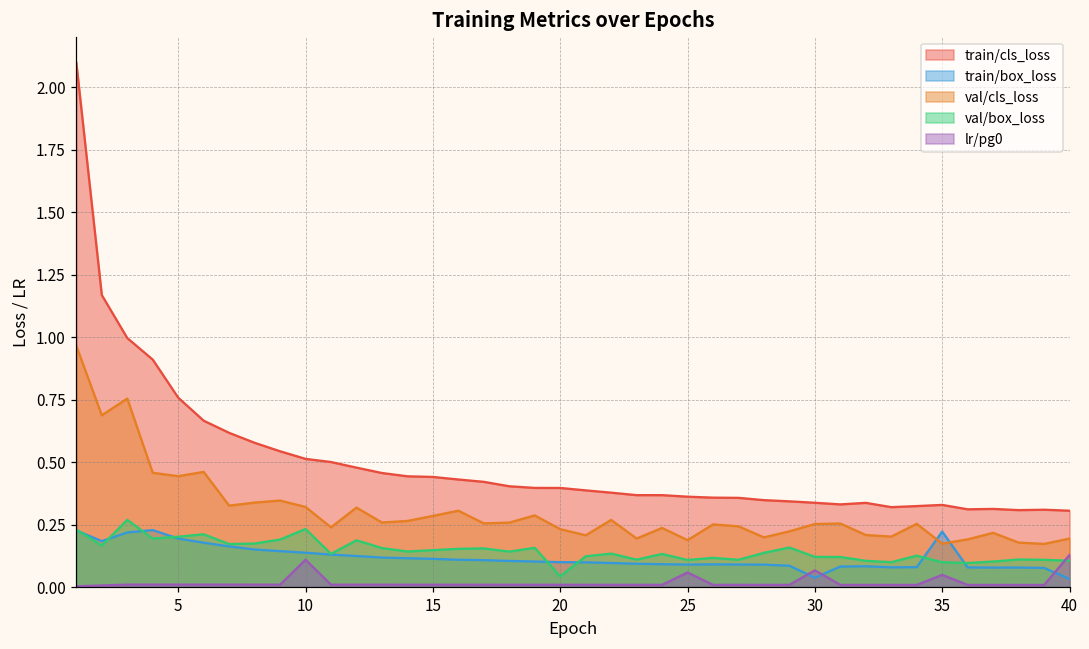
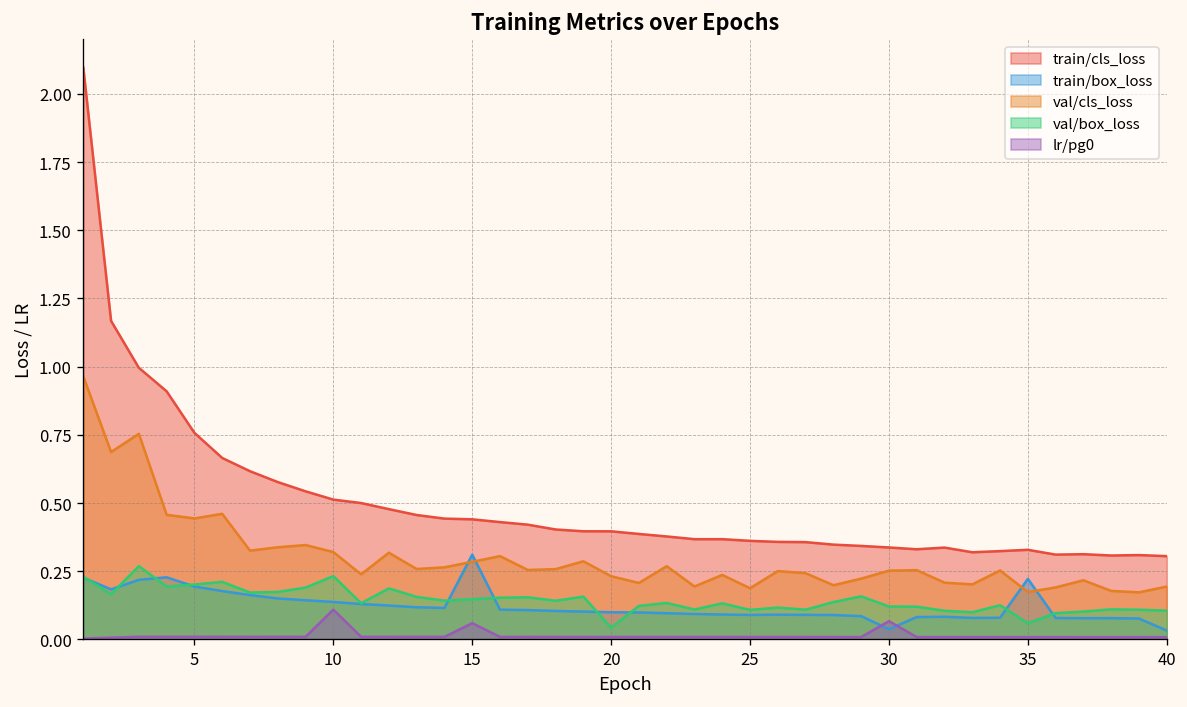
train/box_loss, 15: 0.11 -> 0.31
lr/pg0, 15: 0.01 -> 0.06
lr/pg0, 25: 0.06 -> 0.01
val/box_loss, 35: 0.10 -> 0.06
lr/pg0, 35: 0.05 -> 0.01
lr/pg0, 40: 0.13 -> 0.01
